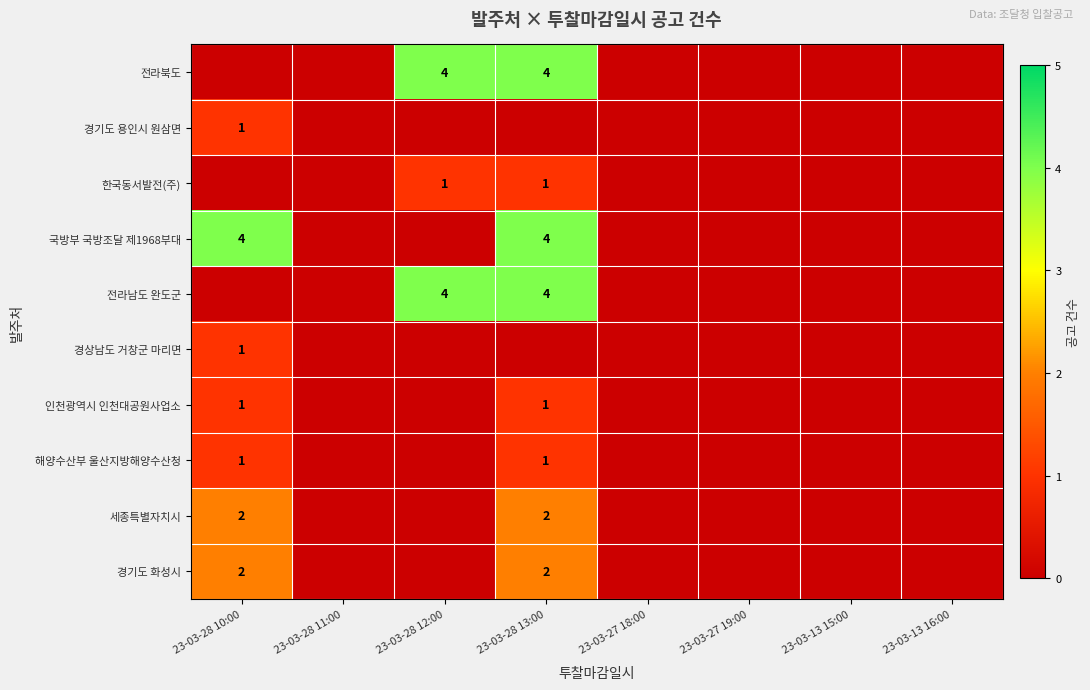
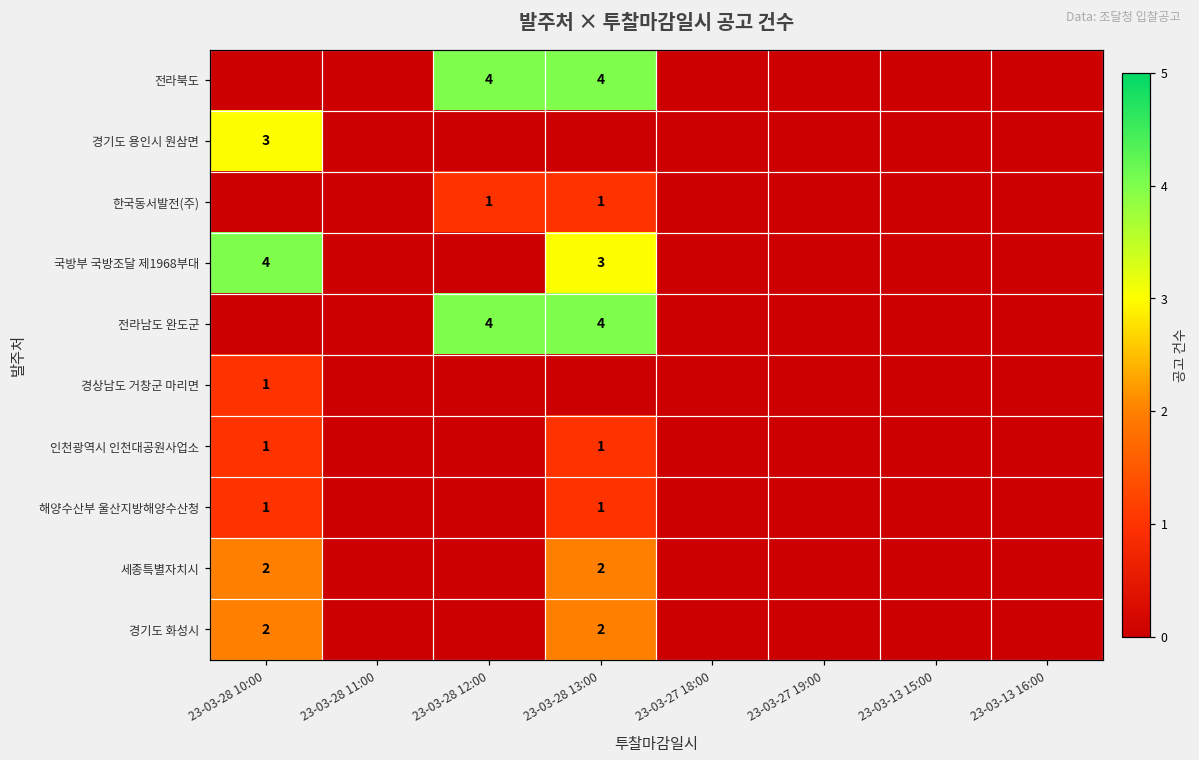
경기도 용인시 원삼면, 23-03-28 10:00: 1 -> 3
국방부 국방조달 제1968부대, 23-03-28 13:00: 4 -> 3
